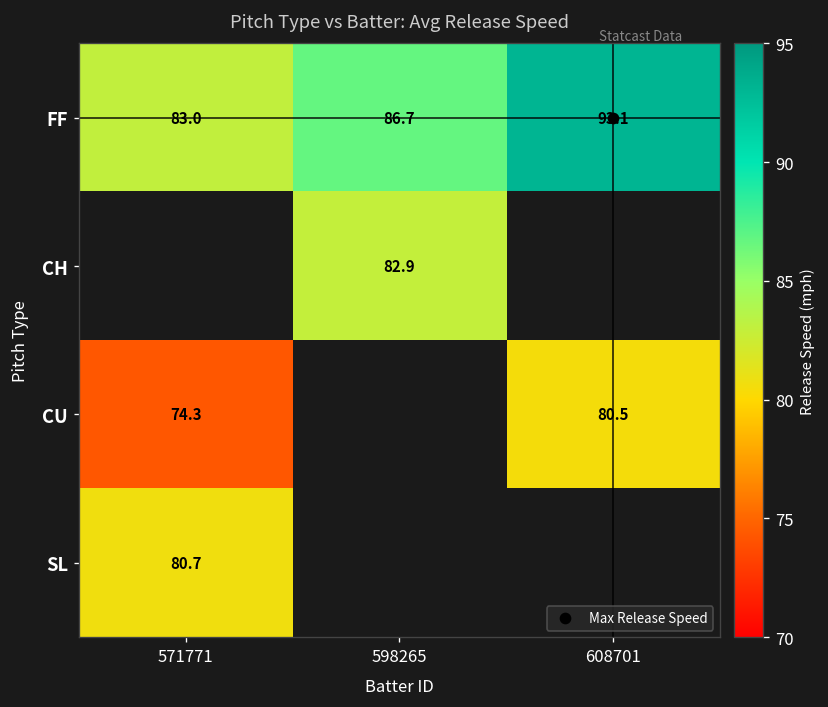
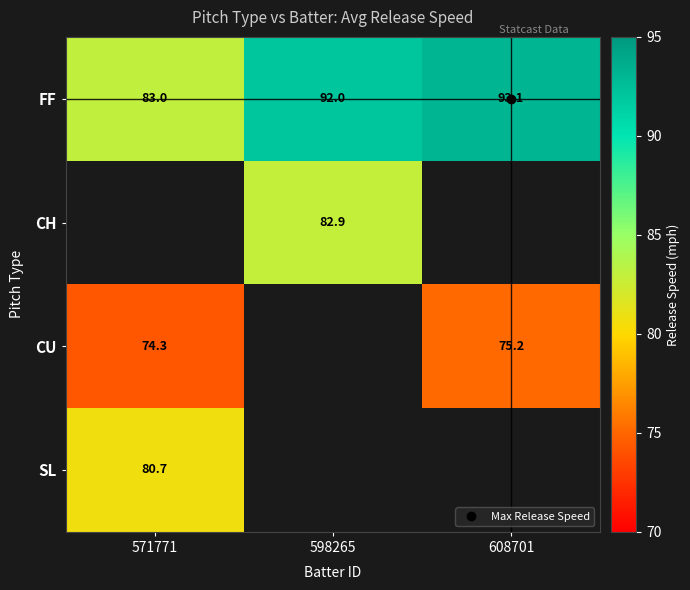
FF, 598265: 86.7 -> 92.0
CU, 608701: 80.5 -> 75.2
